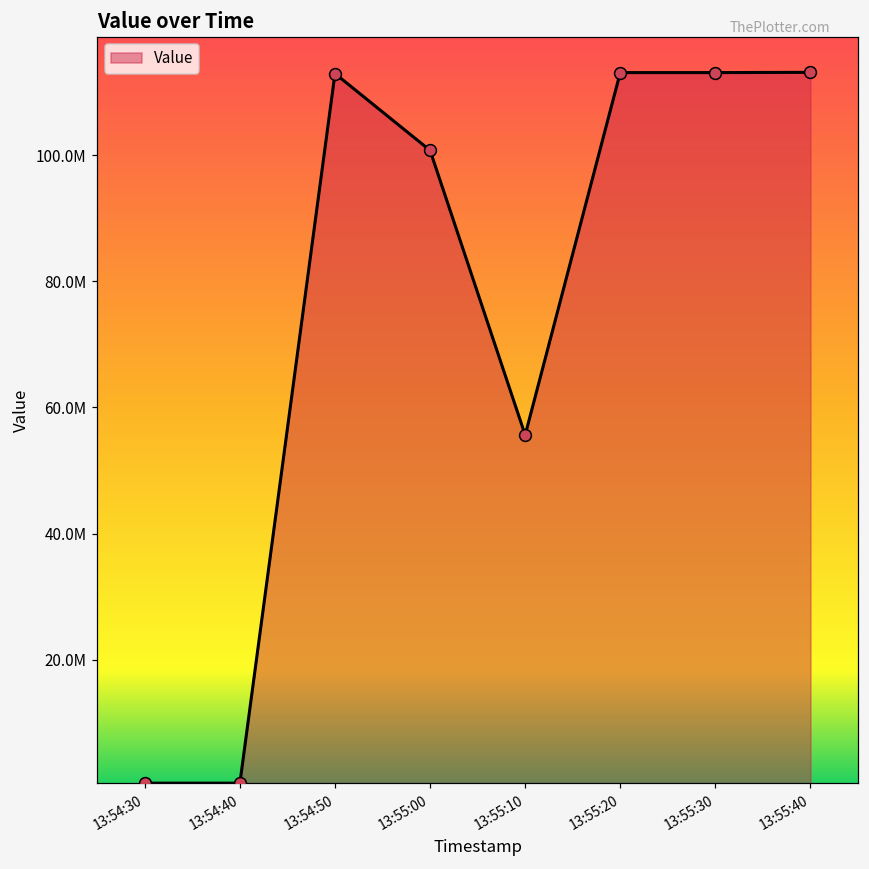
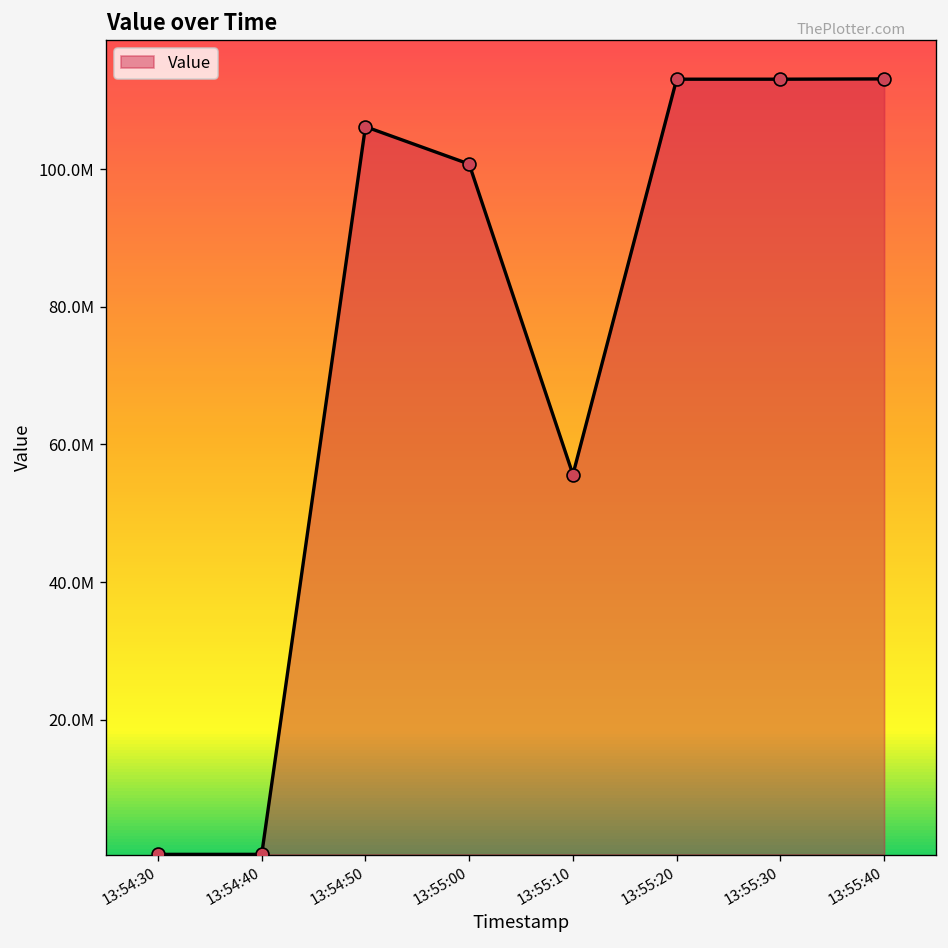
13:54:50: 113000000 -> 106000000
